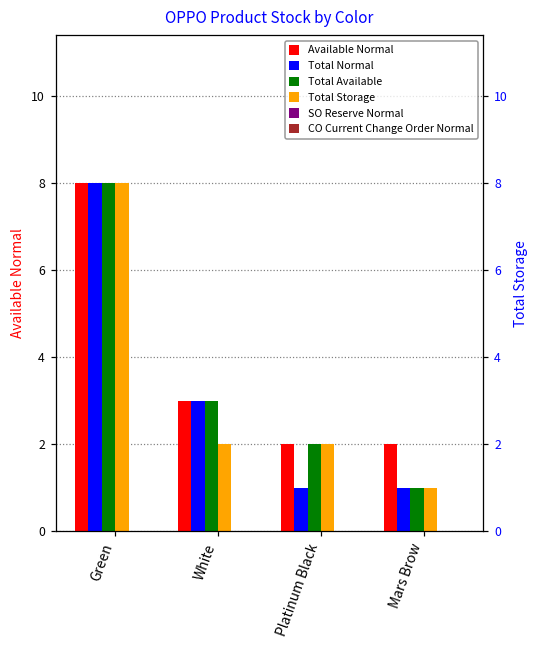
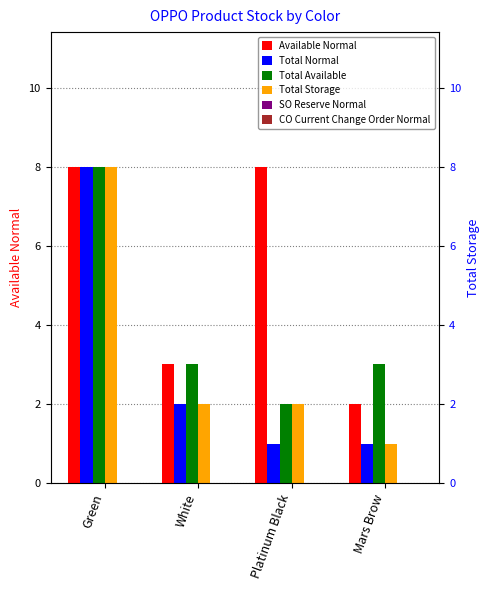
Total Normal, White: 3 -> 2
Available Normal, Platinum Black: 2 -> 8
Total Available, Mars Brow: 1 -> 3
